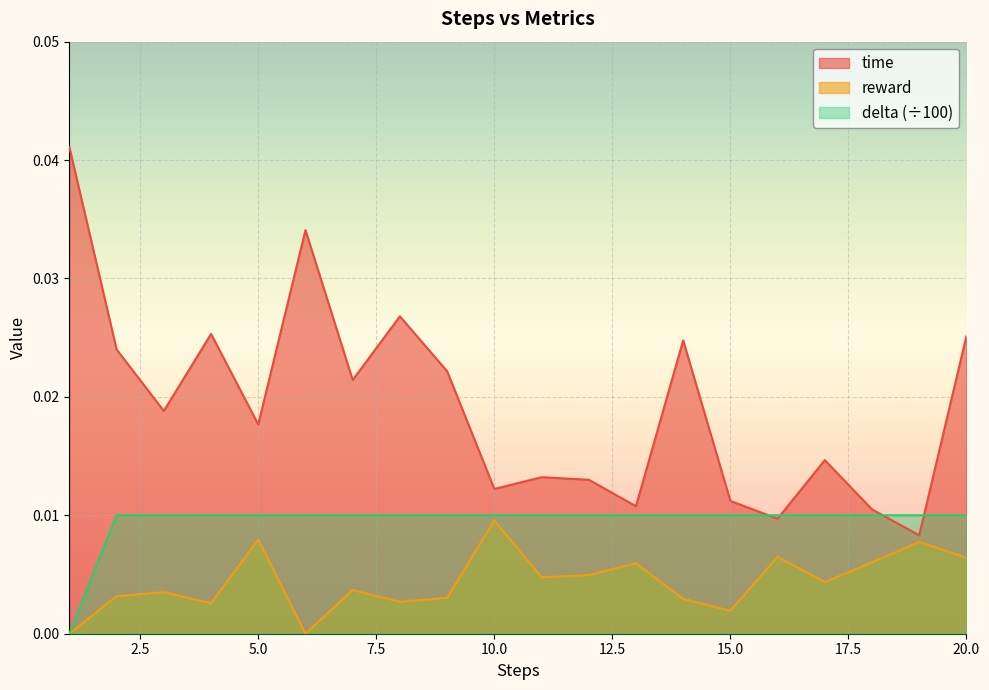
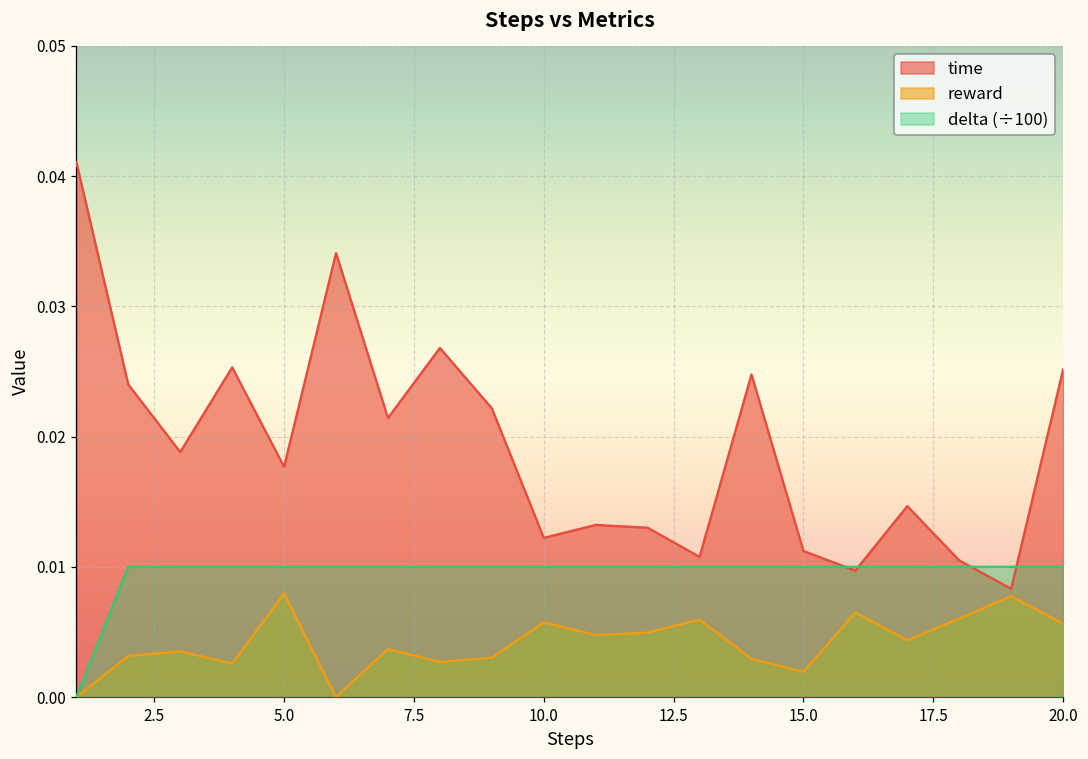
reward, 10.0: 0.0096 -> 0.0057
reward, 20.0: 0.0064 -> 0.0056
